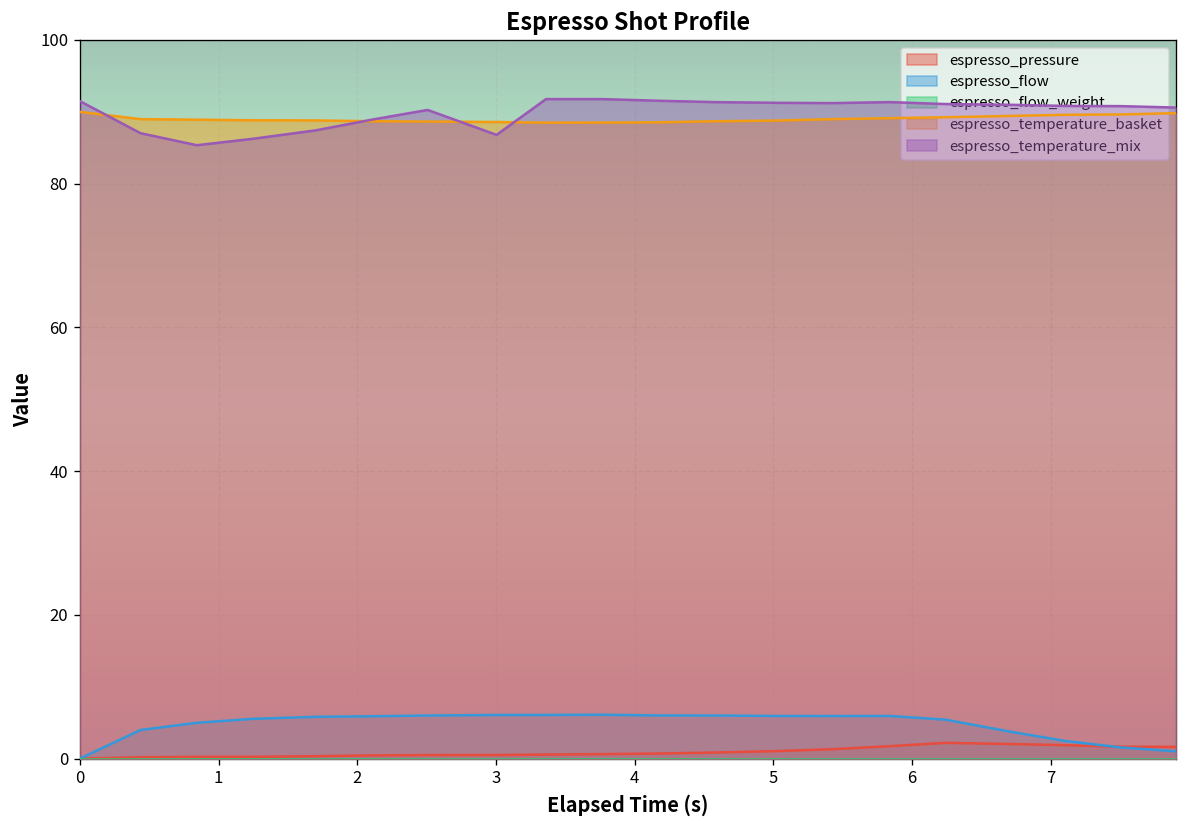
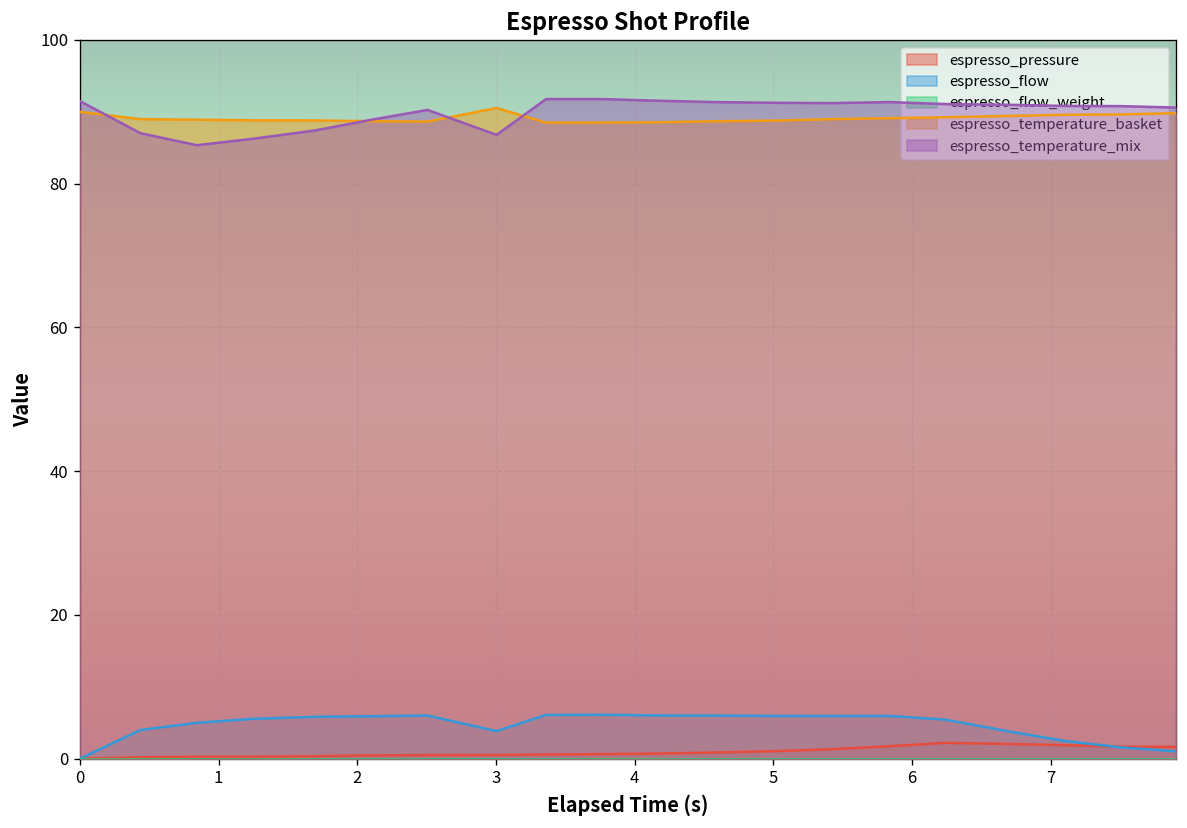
espresso_flow, 3: 6 -> 4
espresso_temperature_basket, 3: 89 -> 91
